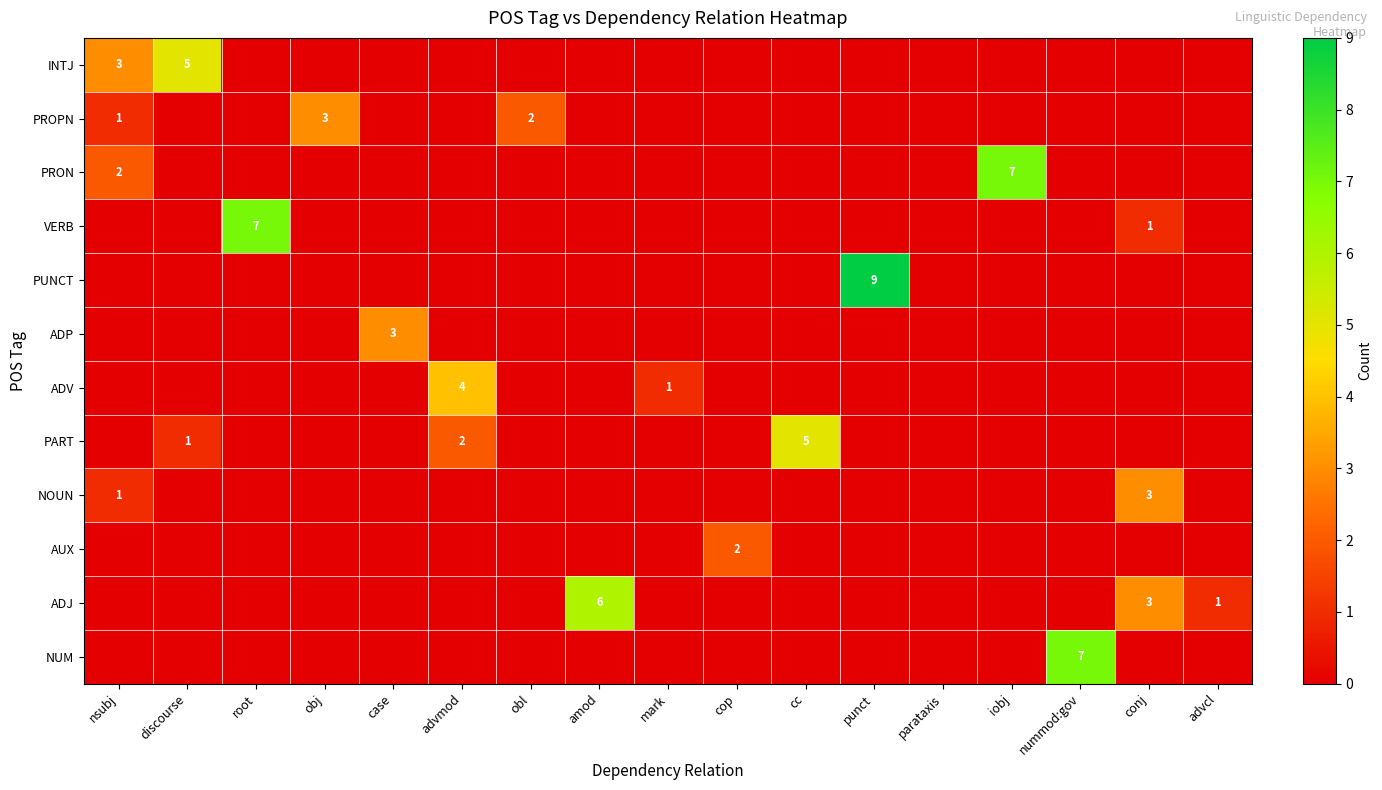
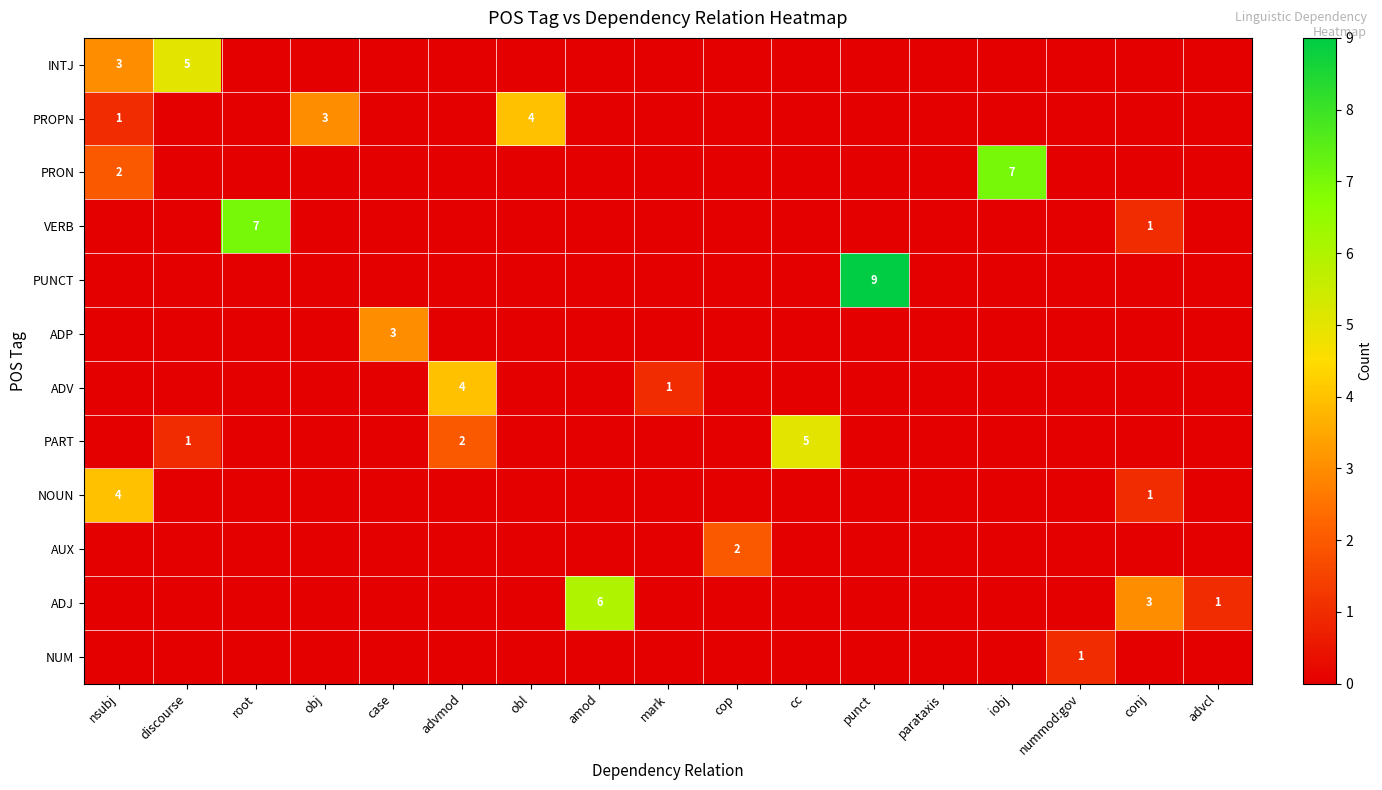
PROPN, obl: 2 -> 4
NOUN, nsubj: 1 -> 4
NOUN, conj: 3 -> 1
NUM, nummod:gov: 7 -> 1
